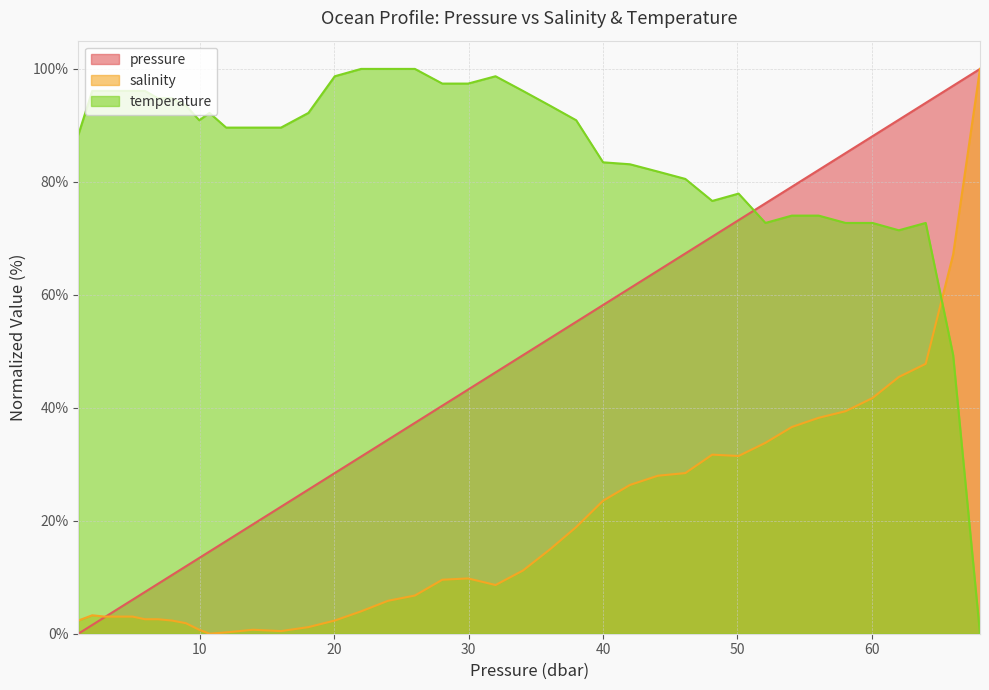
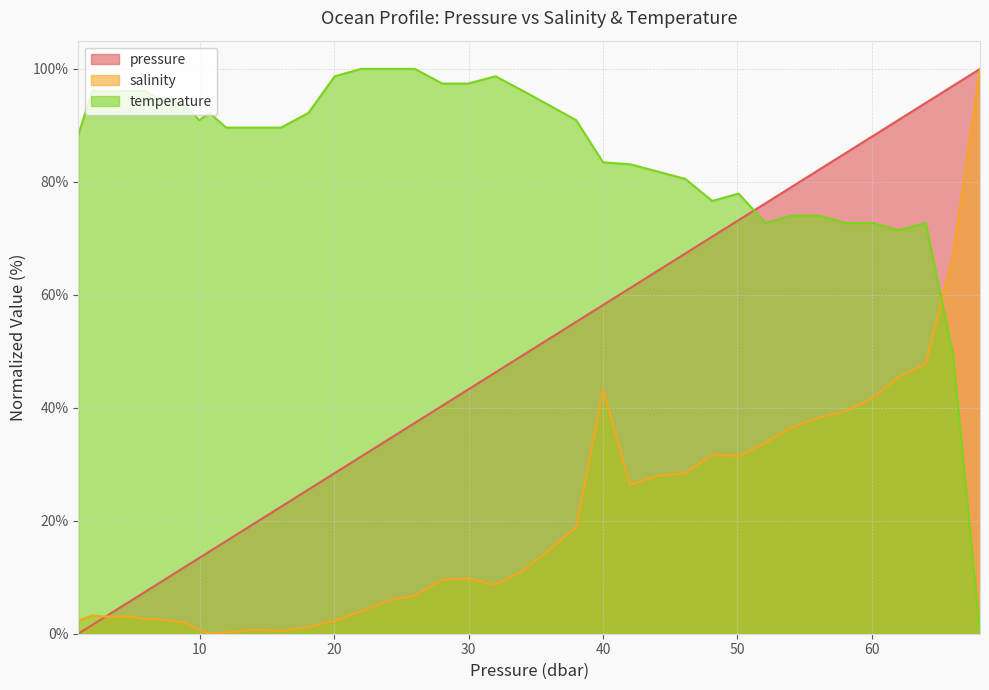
salinity, 40: 24% -> 43%
